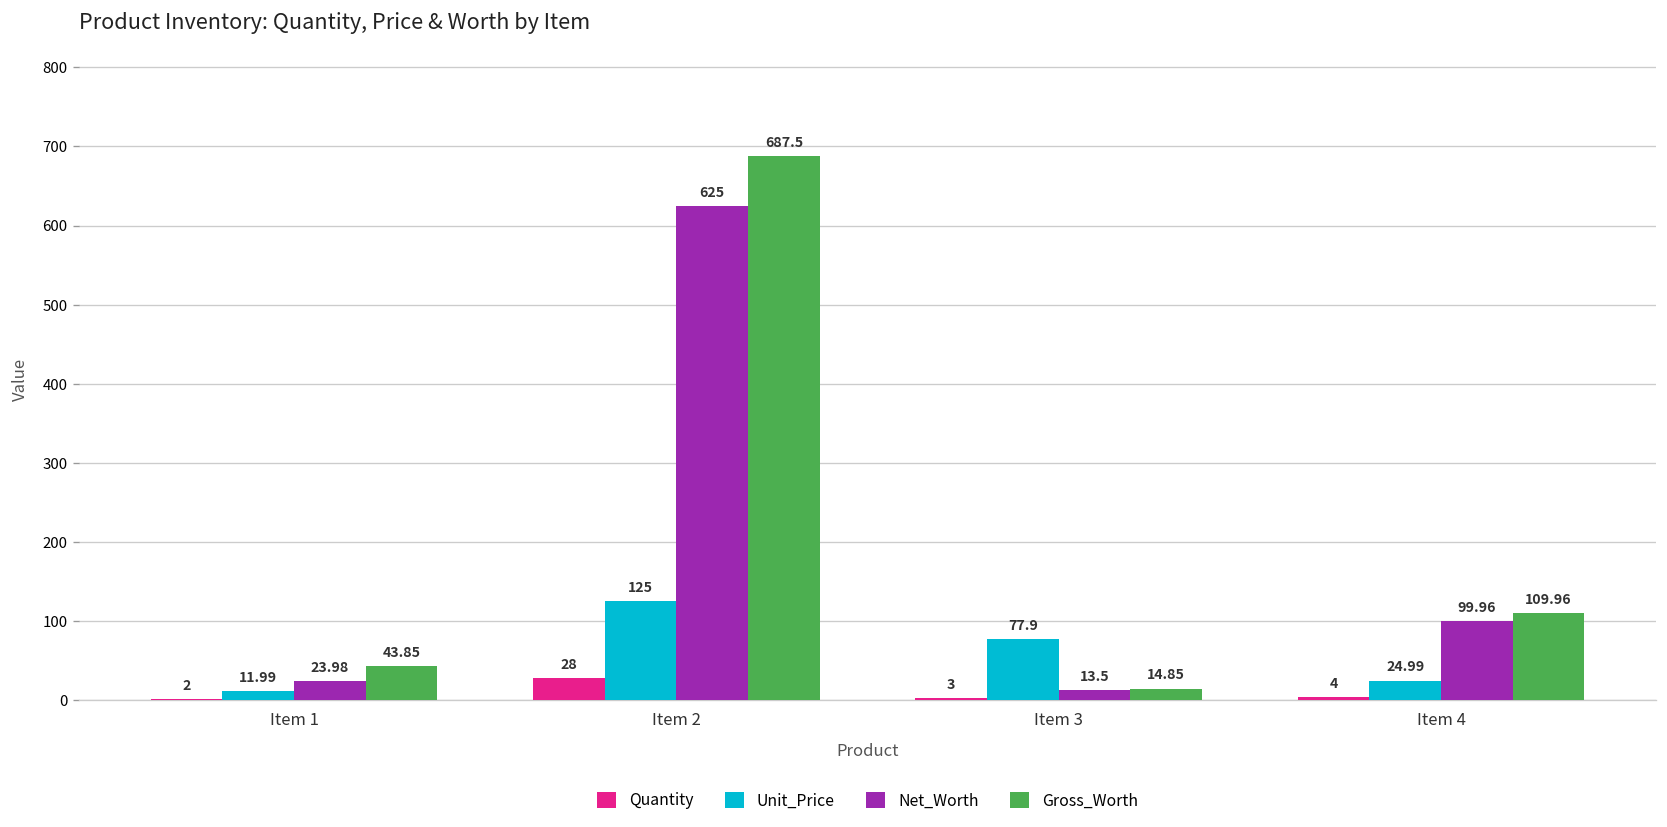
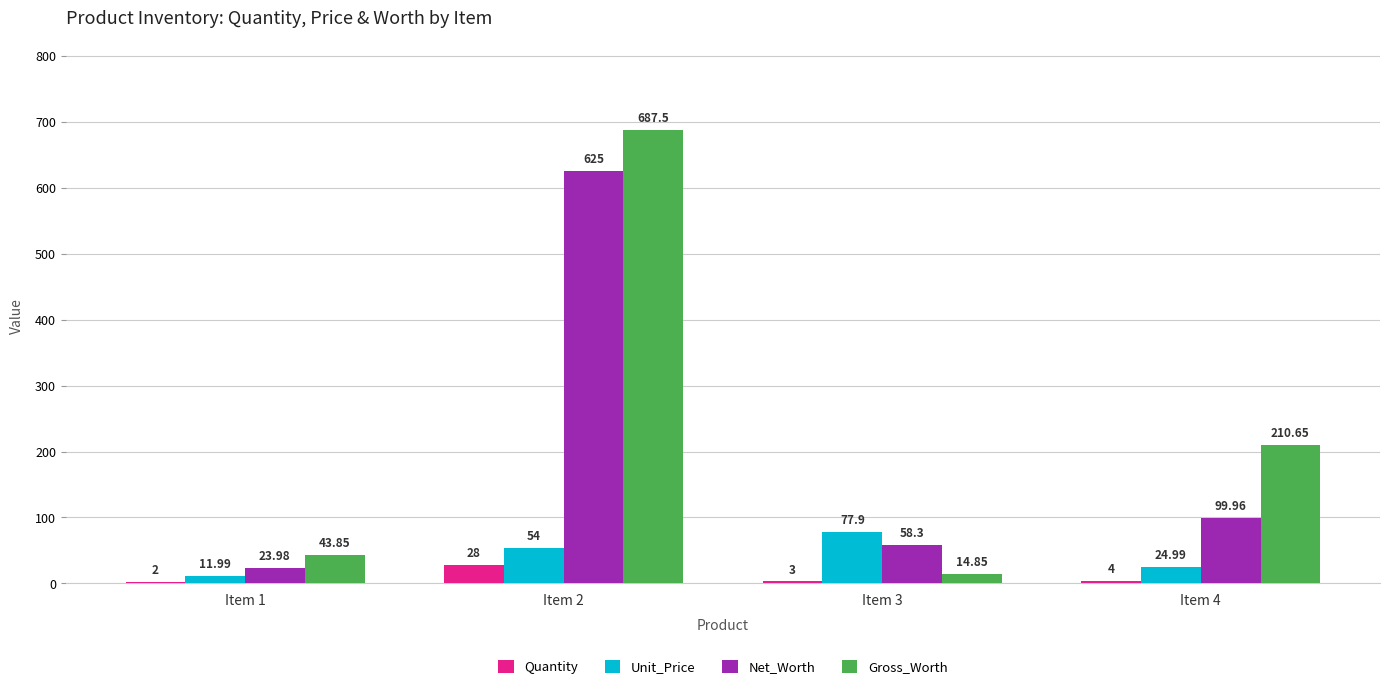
Unit_Price, Item 2: 125 -> 54
Net_Worth, Item 3: 13.5 -> 58.3
Gross_Worth, Item 4: 109.96 -> 210.65
